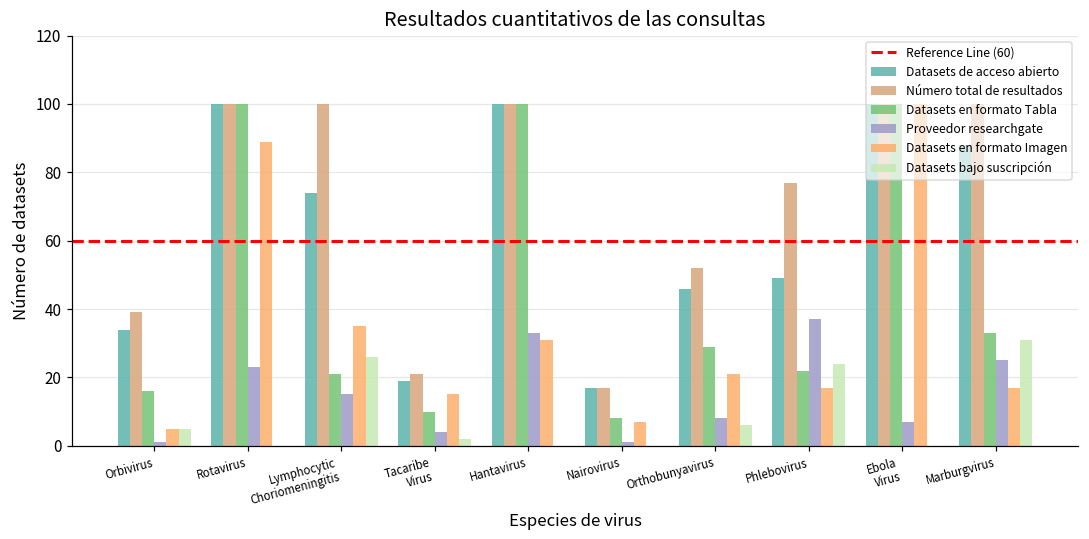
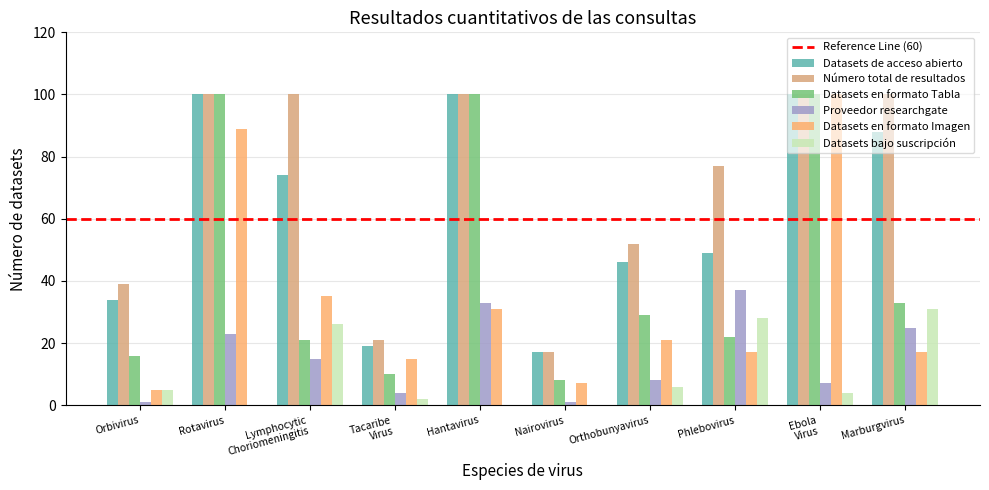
Datasets bajo suscripción, Phlebovirus: 24 -> 28
Datasets bajo suscripción, Ebola Virus: 0 -> 4
